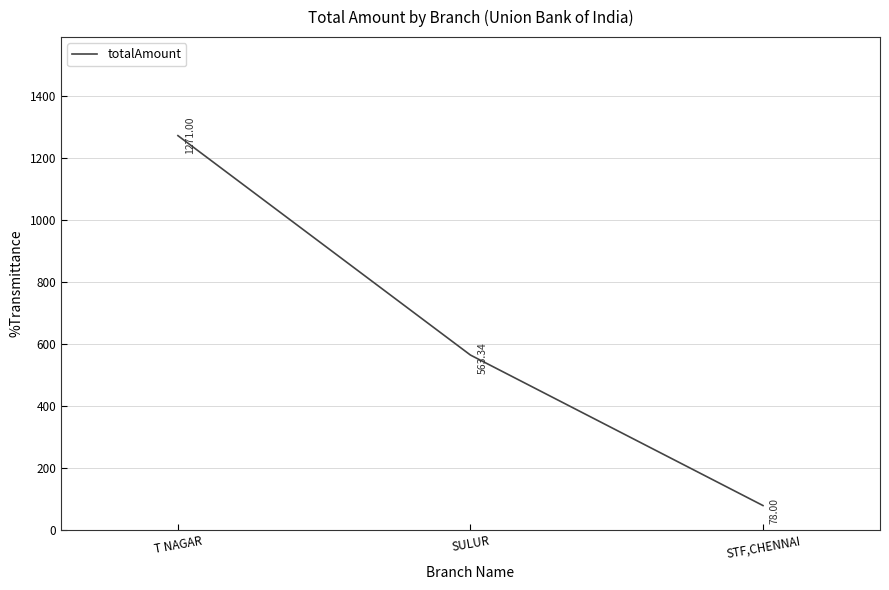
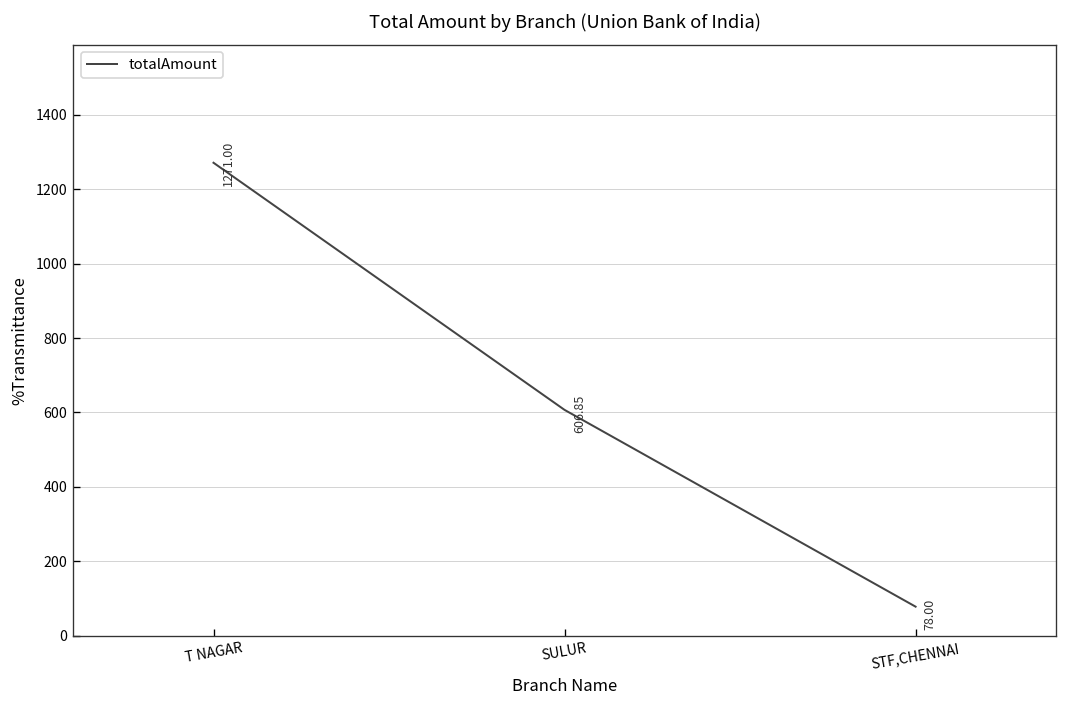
SULUR: 563.34 -> 606.85
